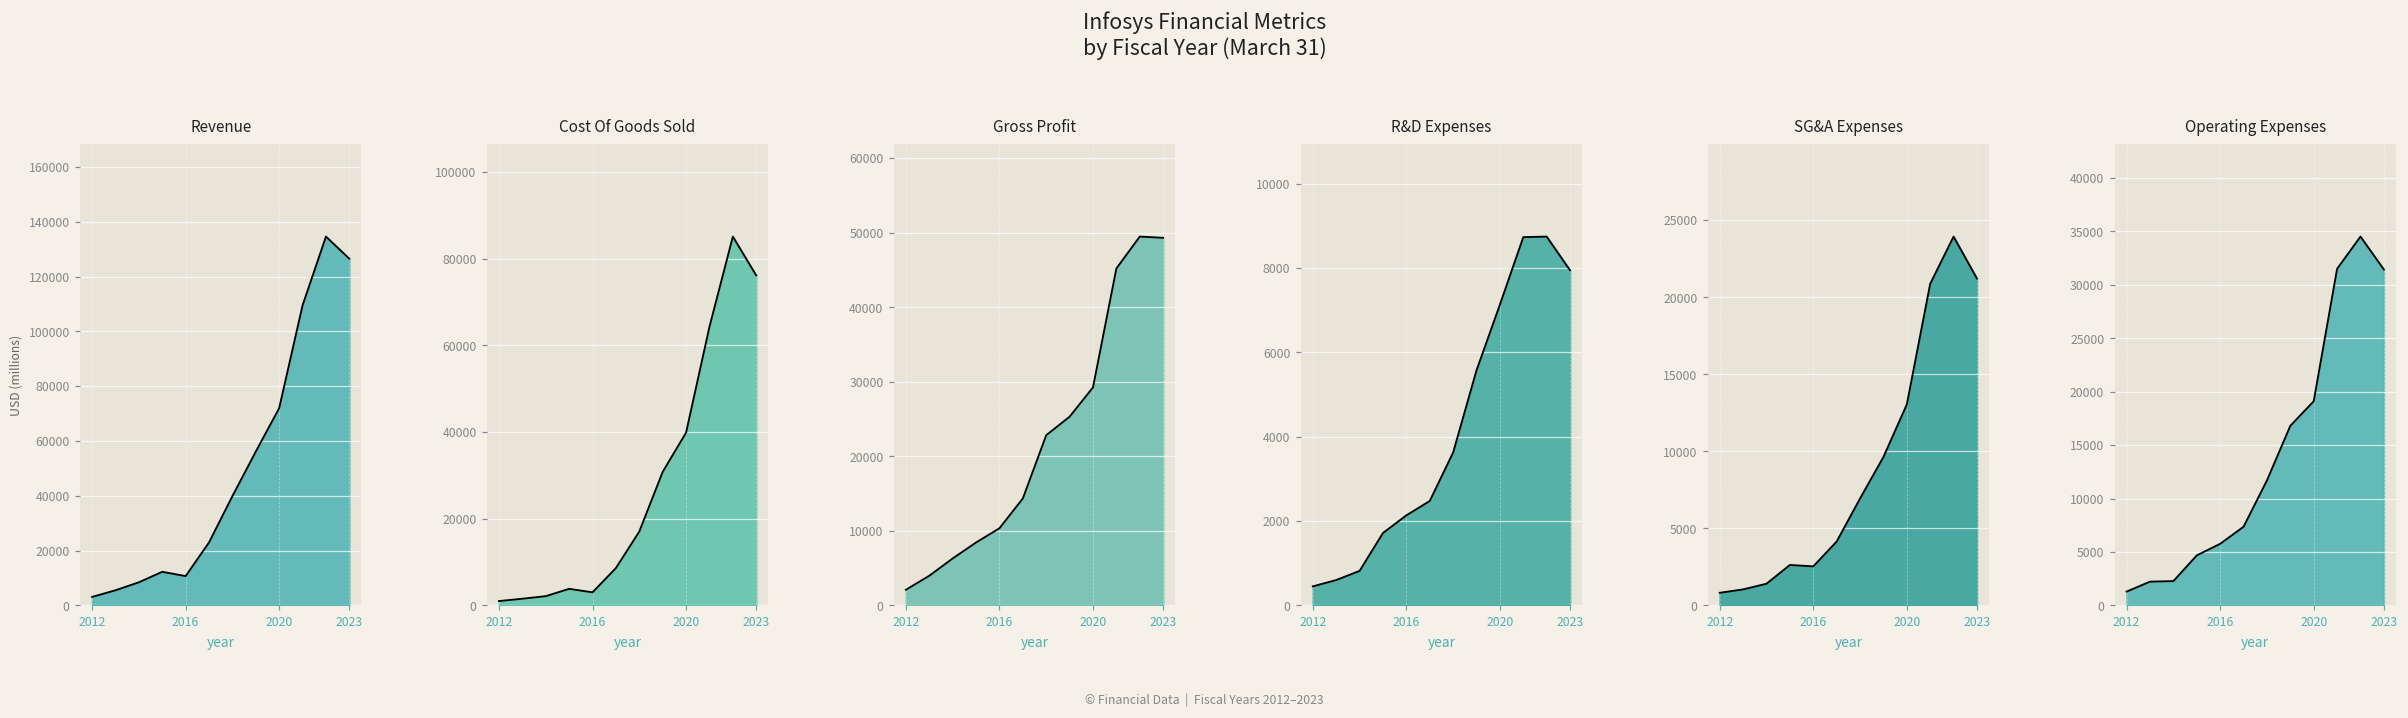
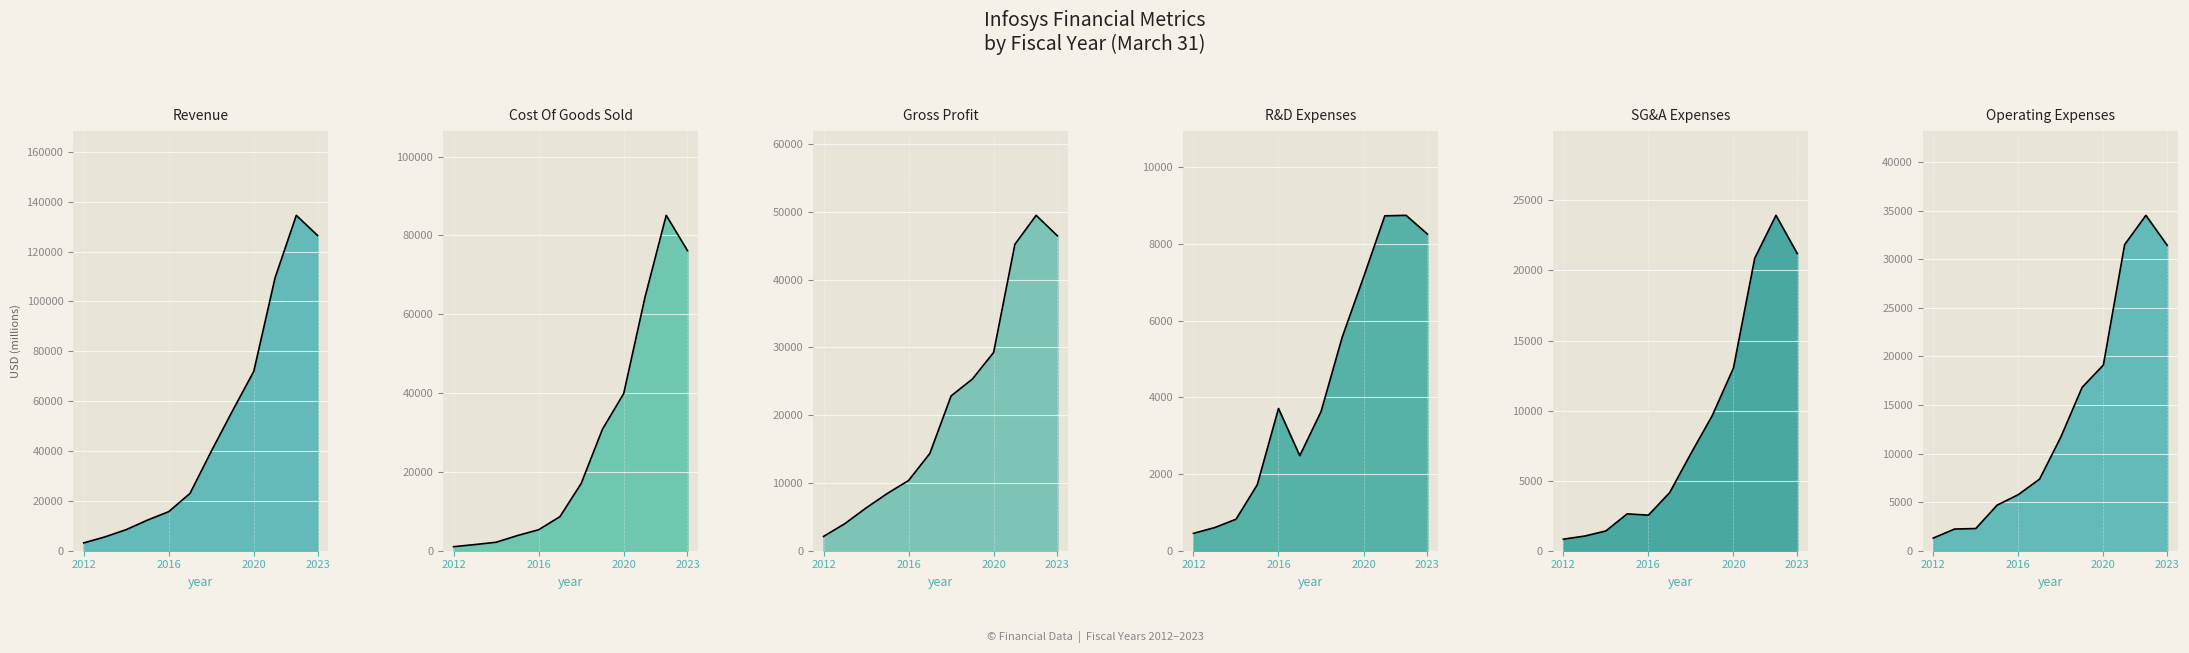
Revenue, 2016: 11000 -> 16000
Cost Of Goods Sold, 2016: 3000 -> 5000
Gross Profit, 2023: 49000 -> 46000
R&D Expenses, 2016: 2100 -> 3700
R&D Expenses, 2023: 8000 -> 8300
